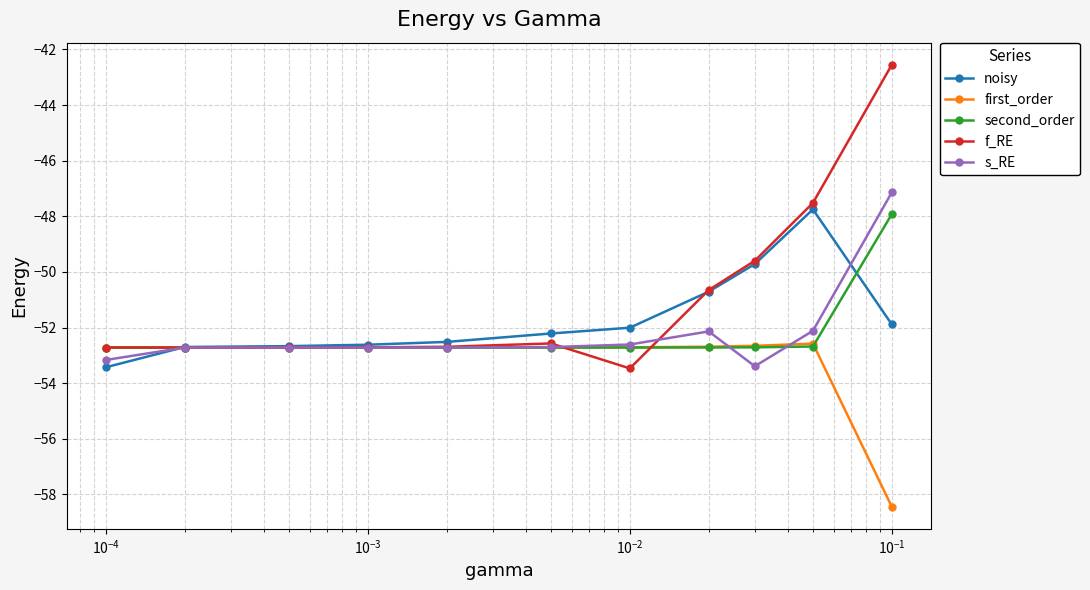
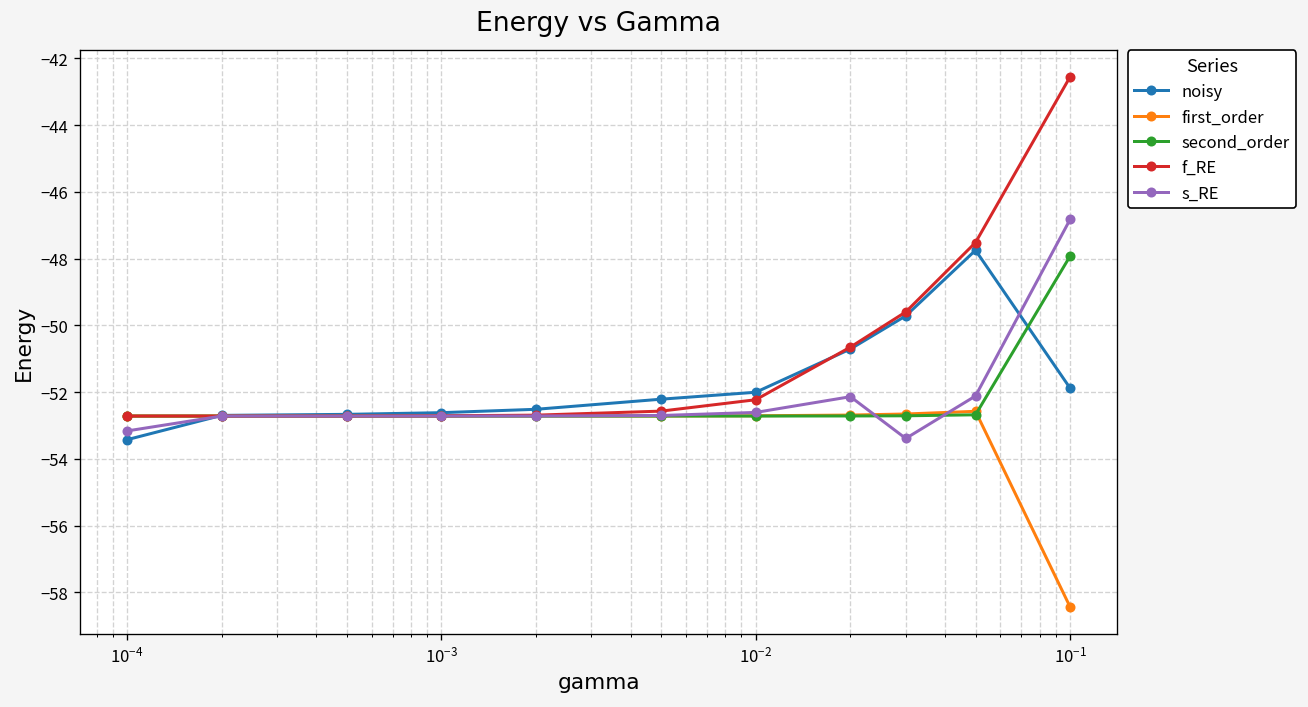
f_RE, 10^-2: -53.5 -> -52.2
s_RE, 10^-1: -47.1 -> -46.8
